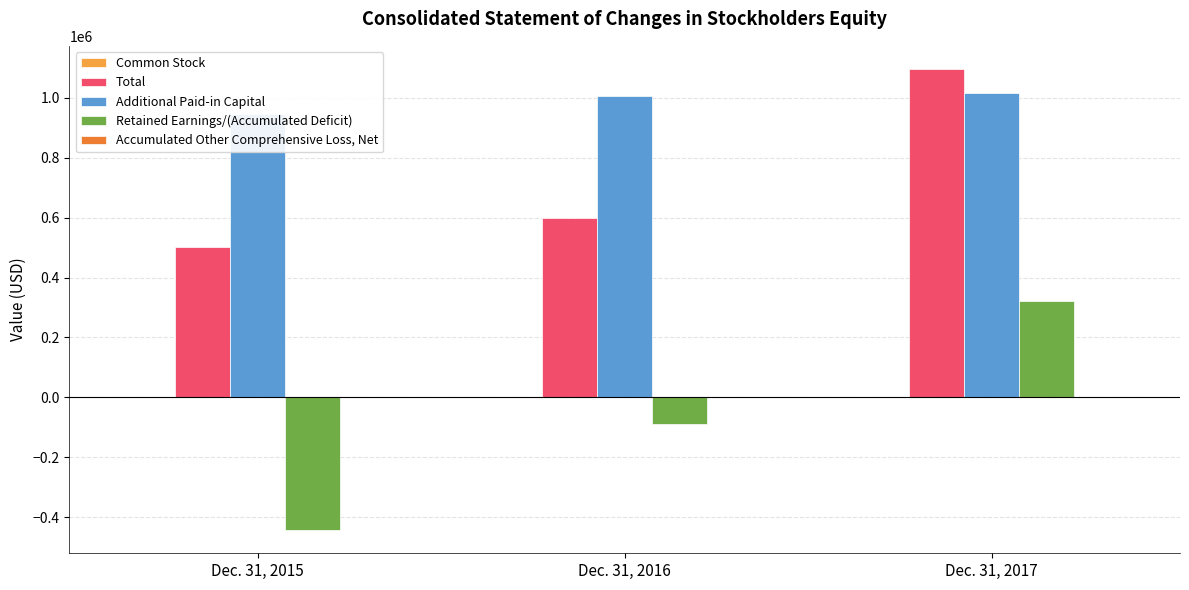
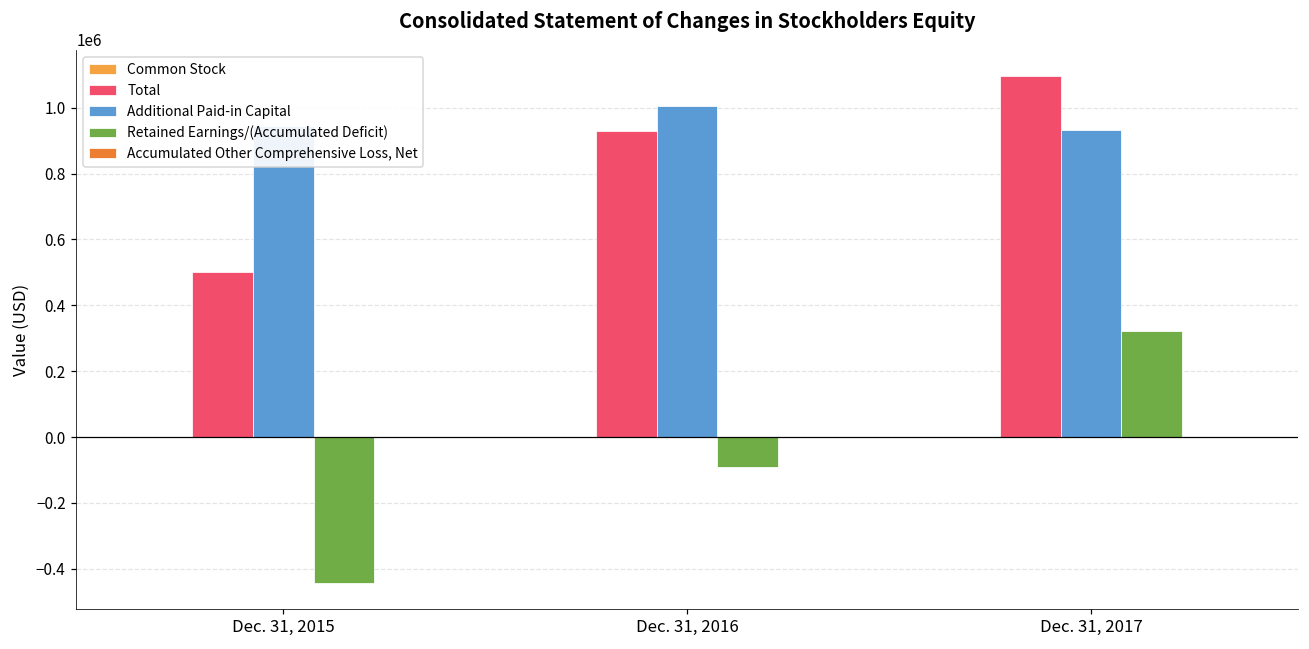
Total, Dec. 31, 2016: 600000 -> 930000
Additional Paid-in Capital, Dec. 31, 2017: 1020000 -> 930000
